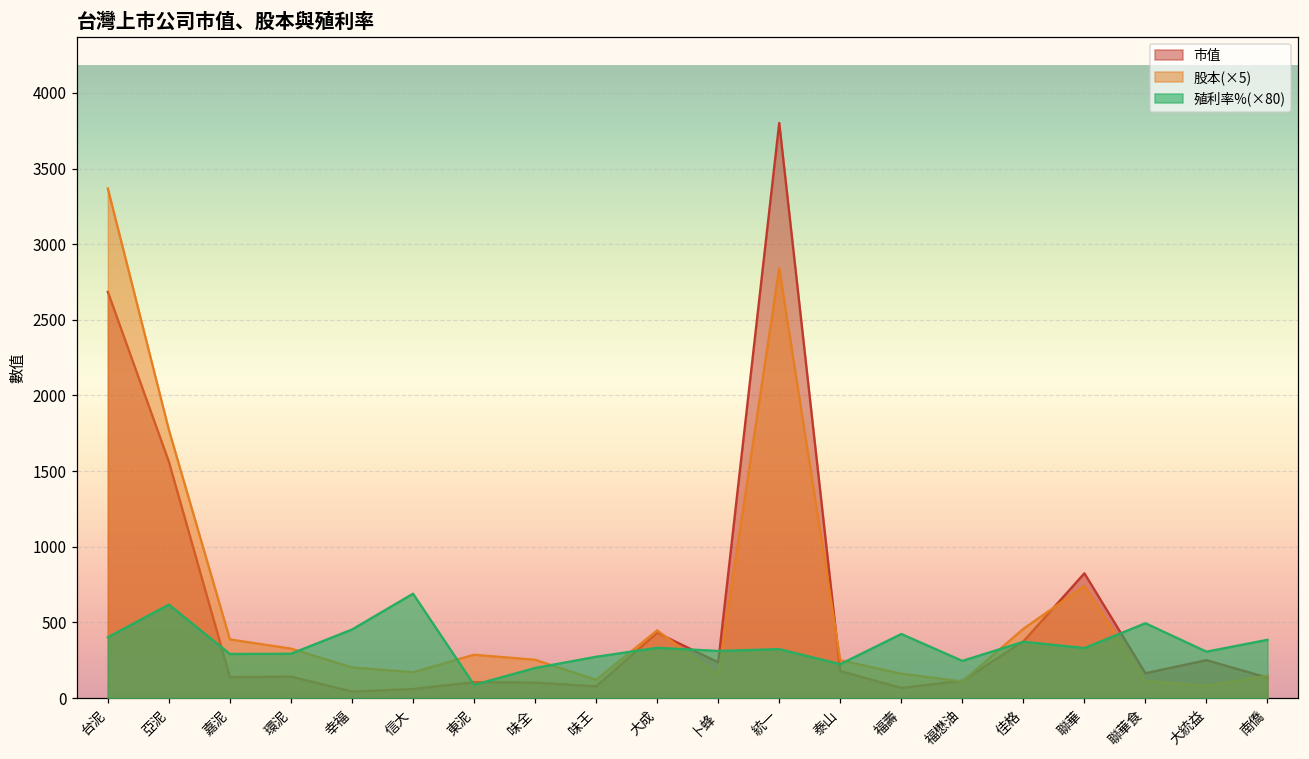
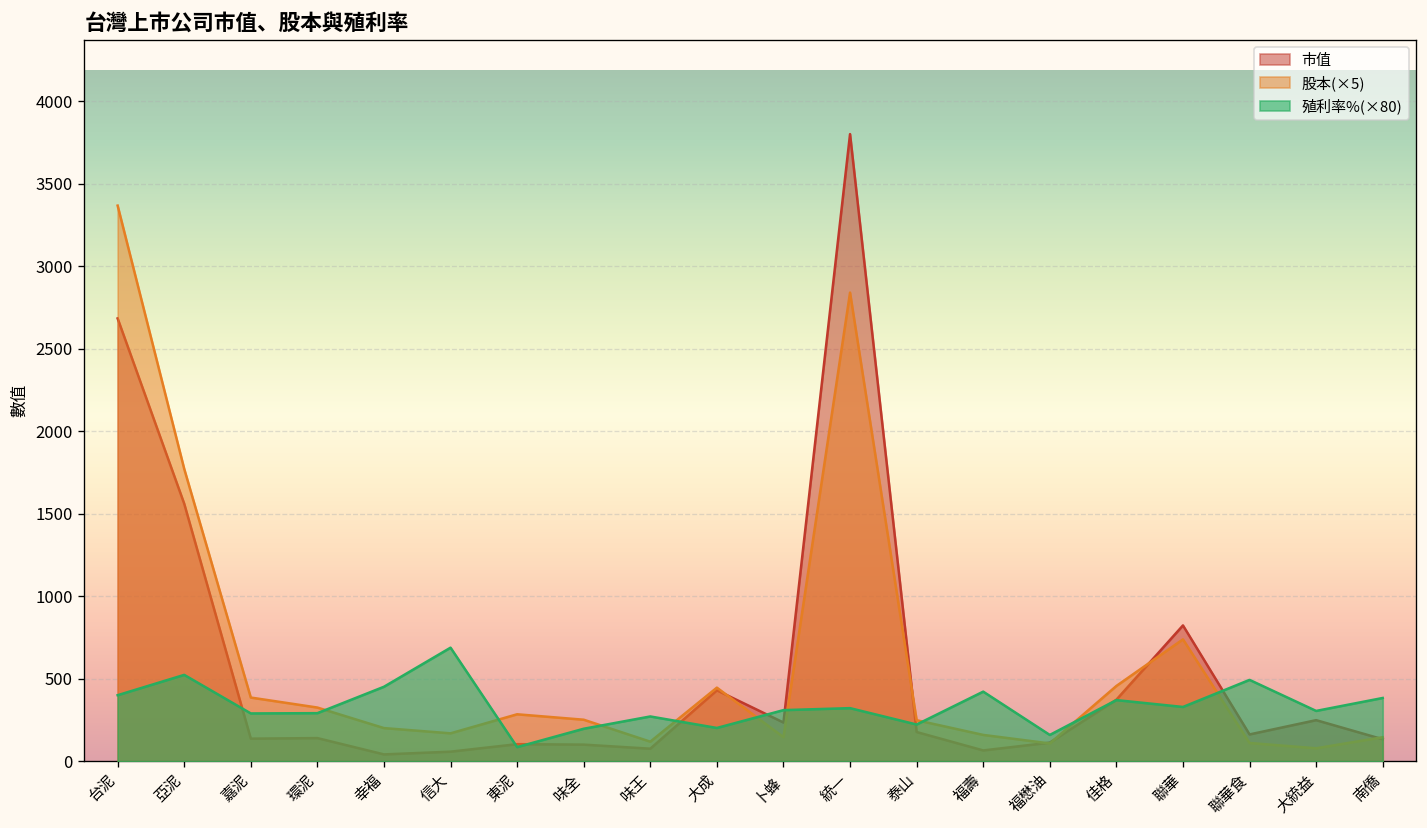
殖利率%(×80), 亞泥: 620 -> 520
殖利率%(×80), 大成: 330 -> 200
殖利率%(×80), 福懋油: 250 -> 160
